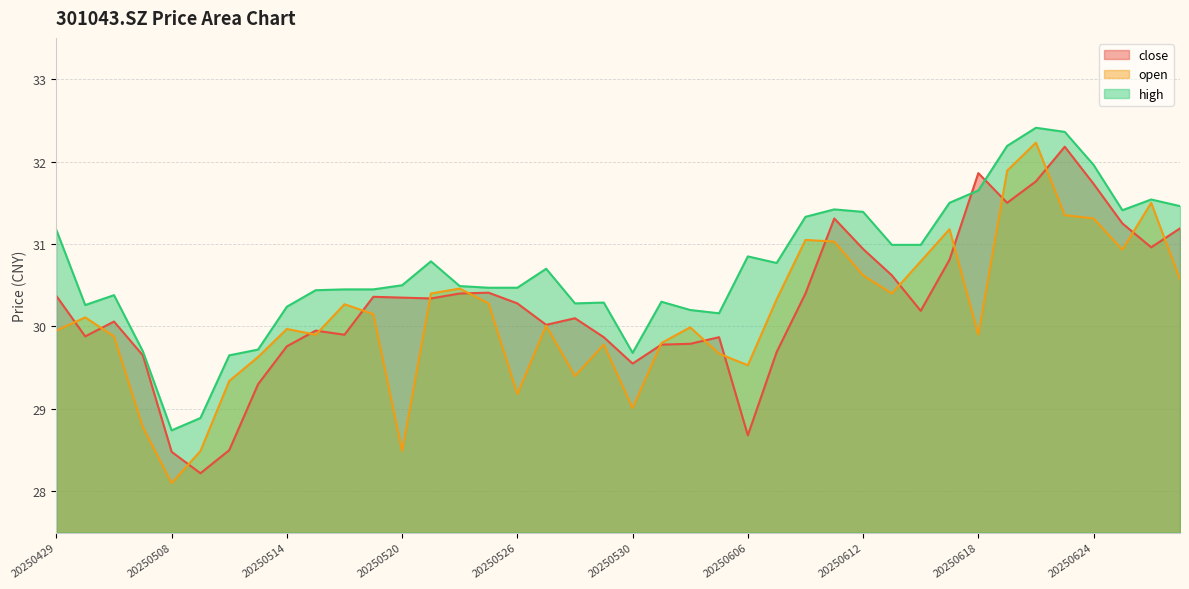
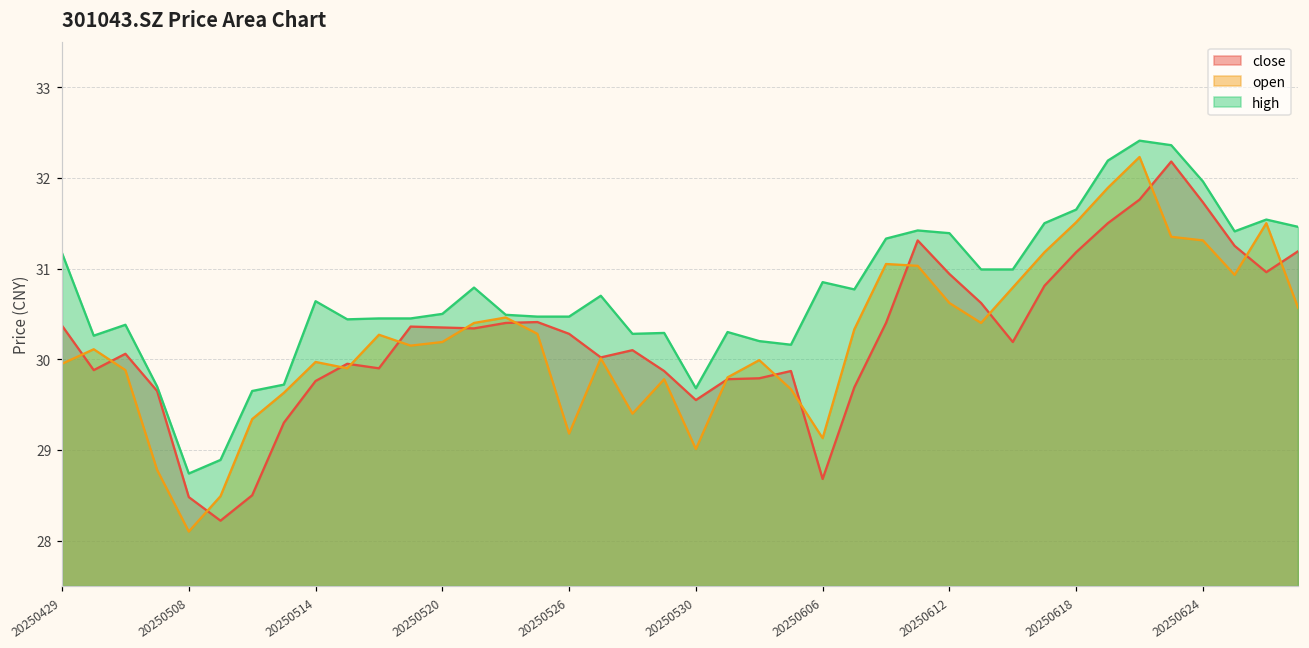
high, 20250514: 30.2 -> 30.6
open, 20250520: 28.5 -> 30.2
open, 20250606: 29.5 -> 29.1
close, 20250618: 31.9 -> 31.2
open, 20250618: 29.9 -> 31.5
